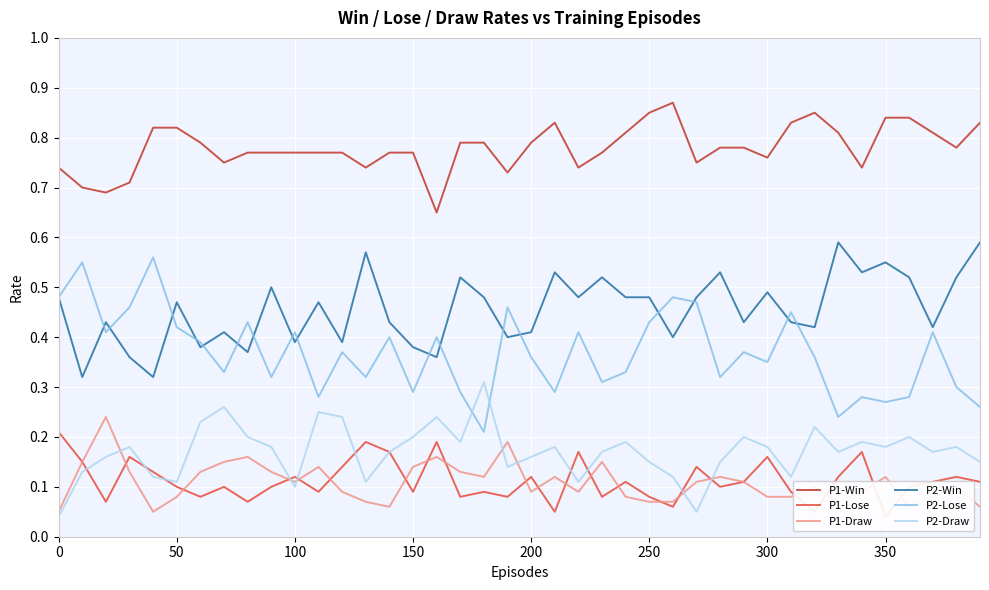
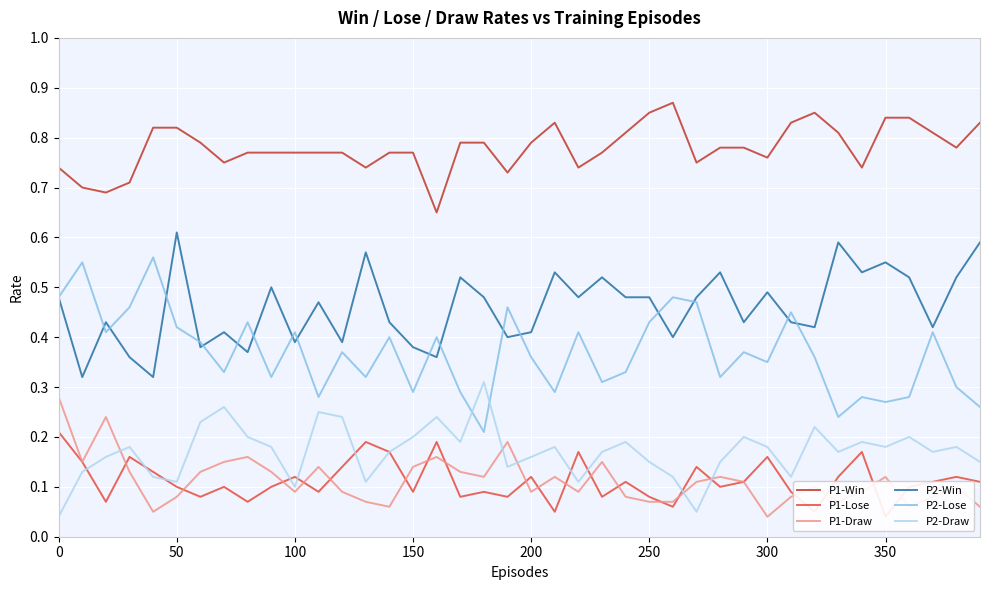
P1-Draw, 0: 0.05 -> 0.28
P2-Win, 50: 0.47 -> 0.61
P1-Draw, 100: 0.11 -> 0.09
P1-Draw, 300: 0.08 -> 0.04
